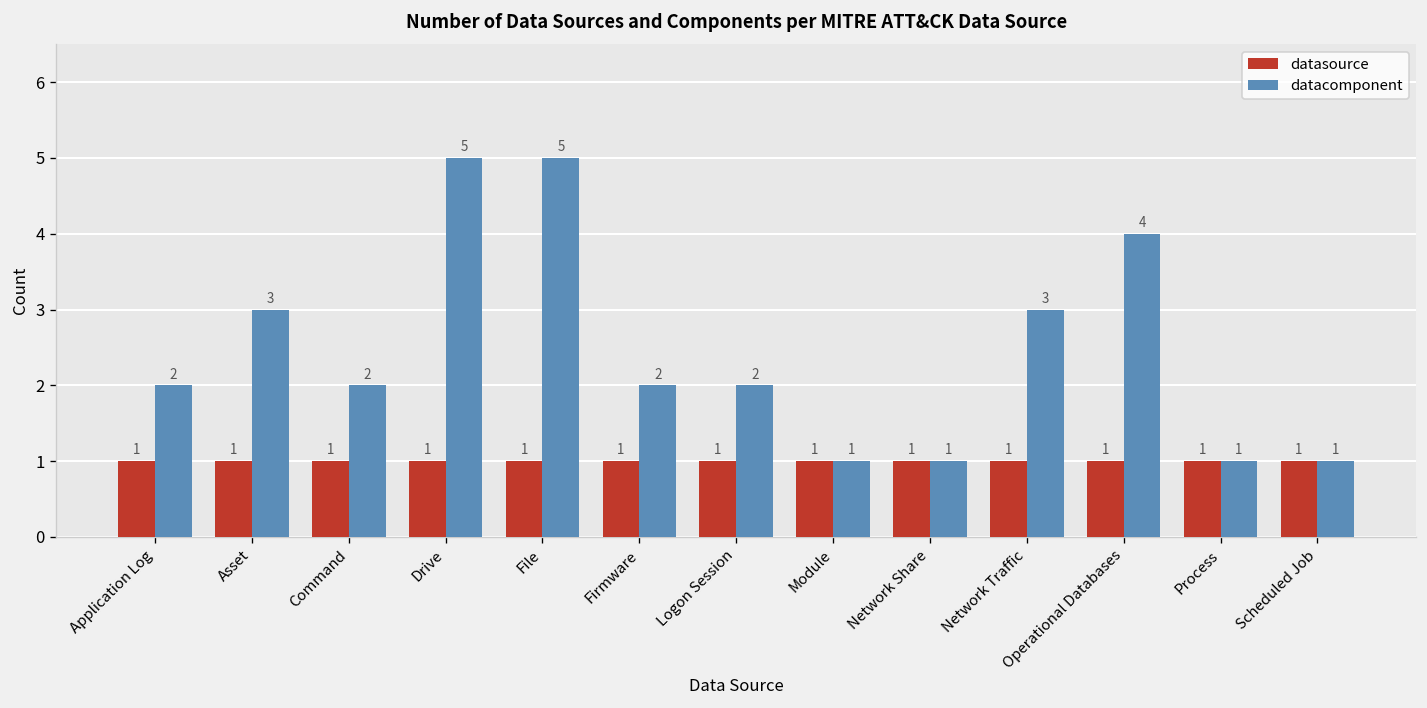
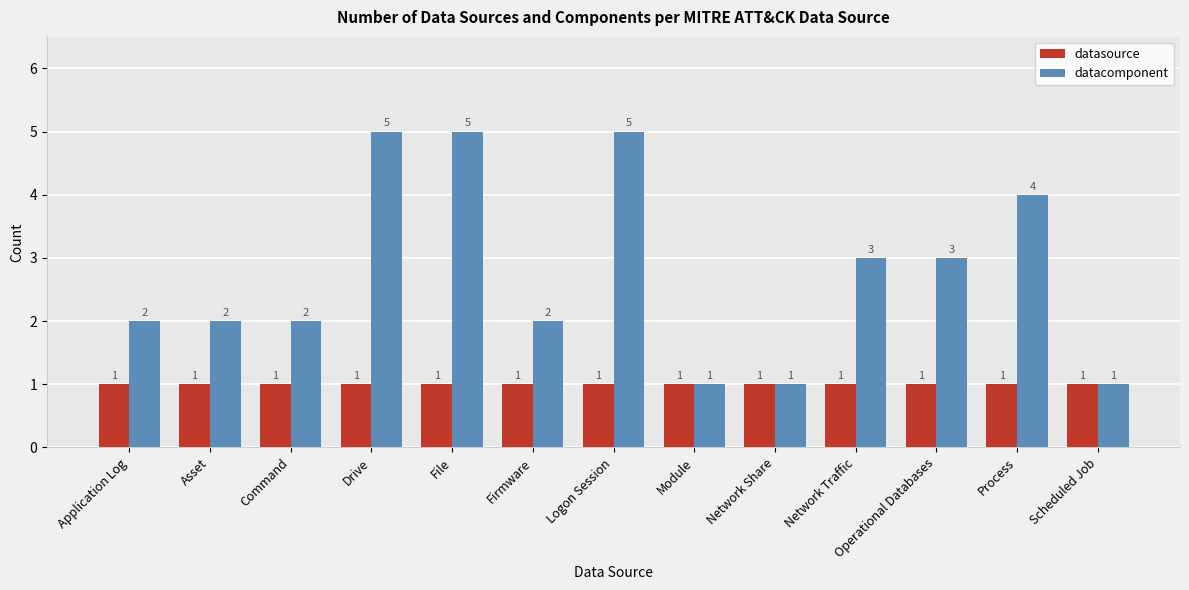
datacomponent, Asset: 3 -> 2
datacomponent, Logon Session: 2 -> 5
datacomponent, Operational Databases: 4 -> 3
datacomponent, Process: 1 -> 4
